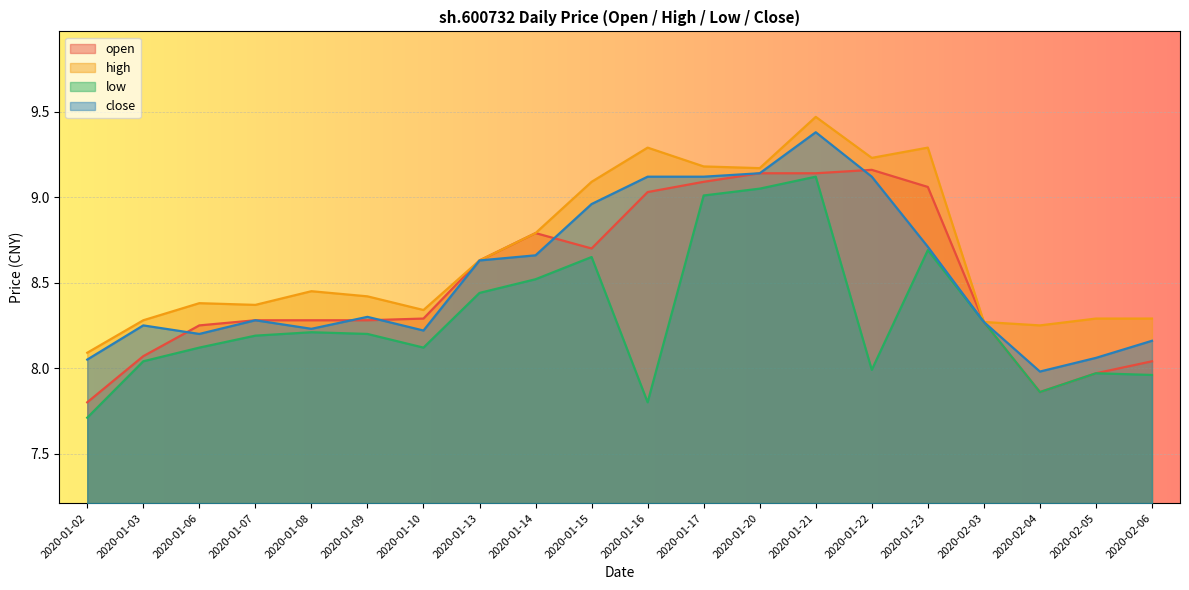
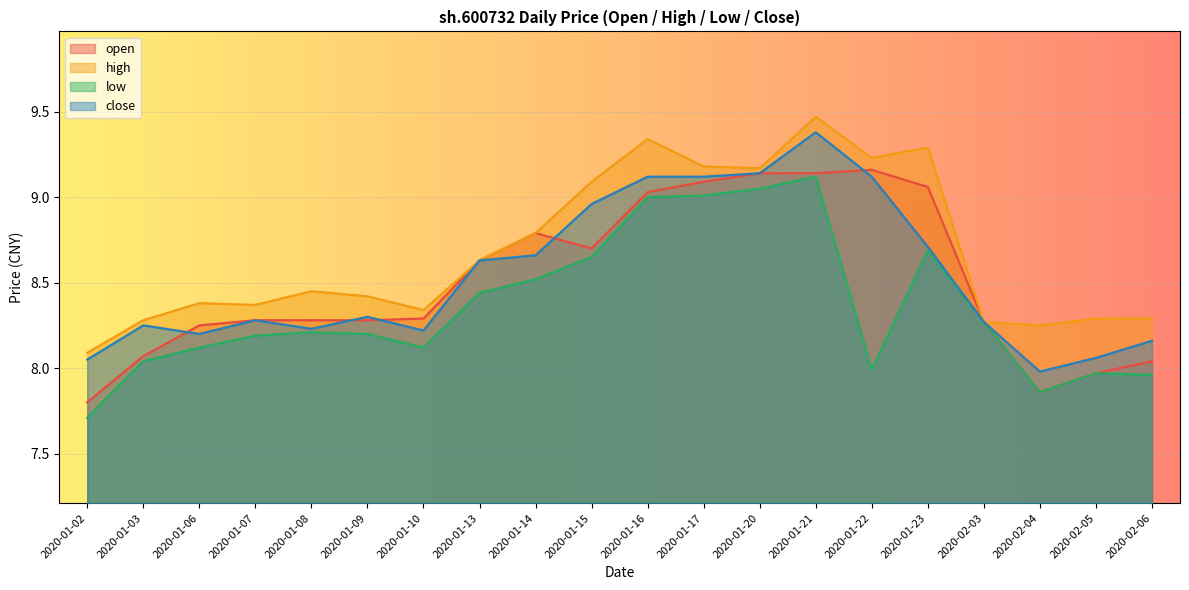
high, 2020-01-16: 9.29 -> 9.34
low, 2020-01-16: 7.8 -> 9.0
